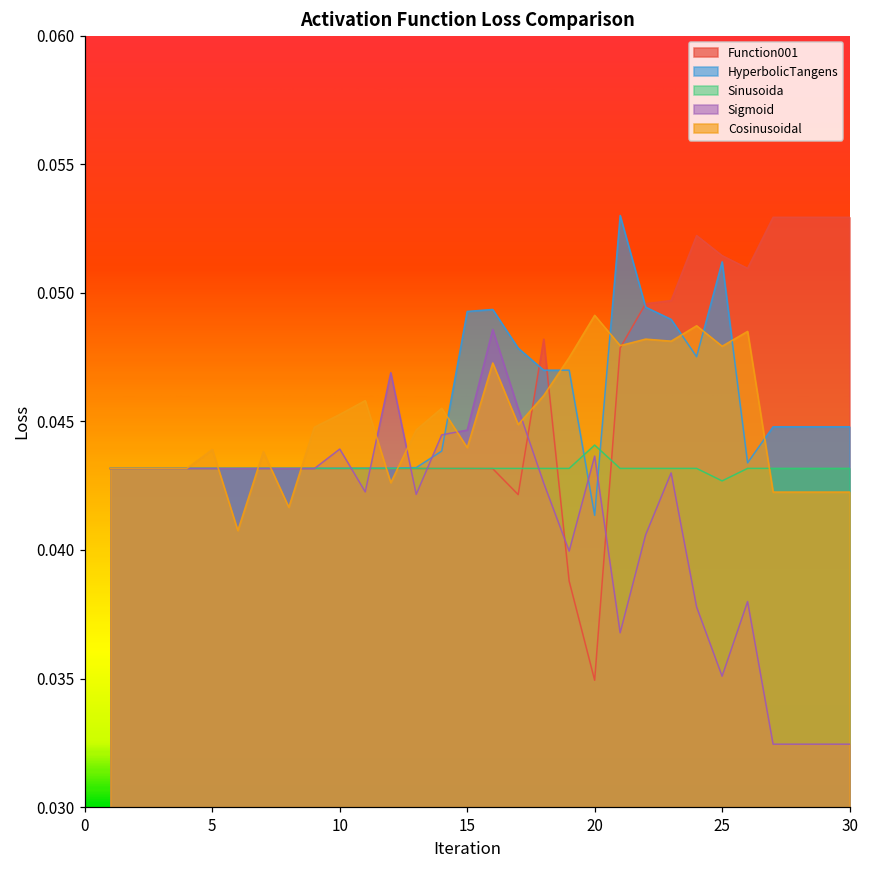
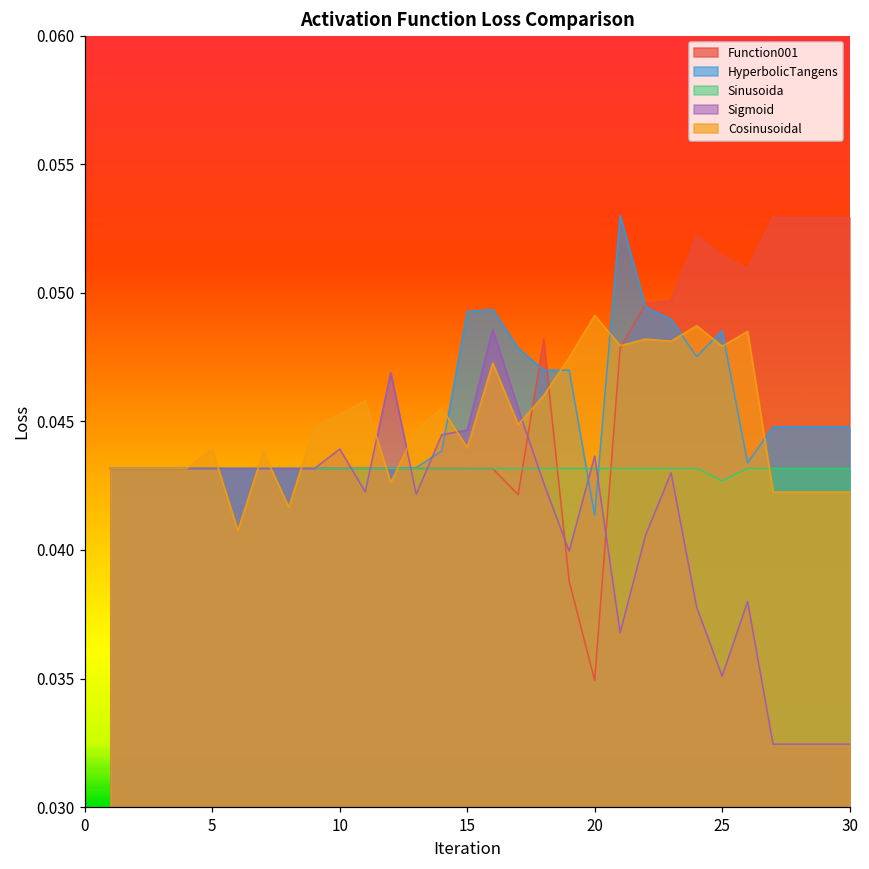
Sinusoida, 20: 0.0441 -> 0.0432
HyperbolicTangens, 25: 0.0512 -> 0.0485
